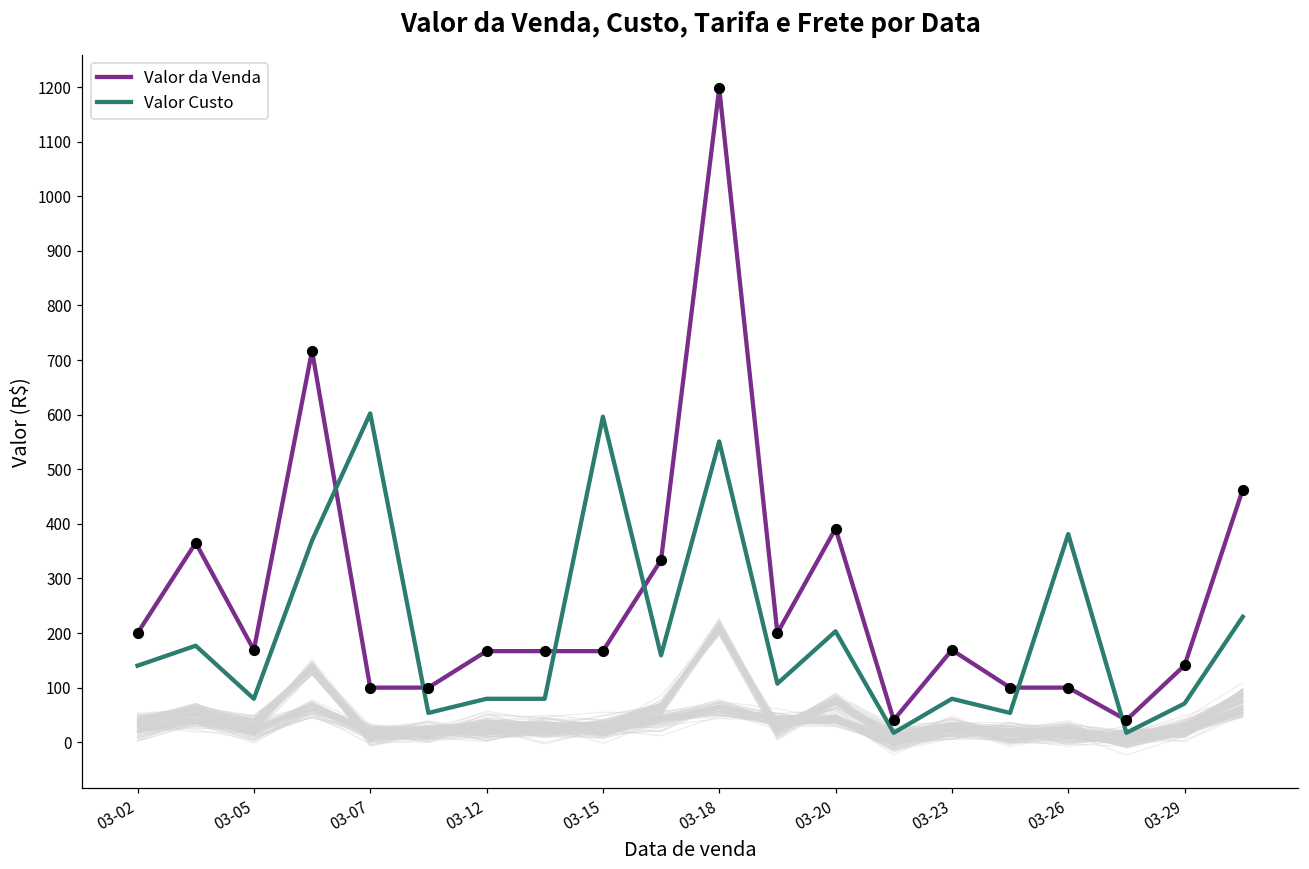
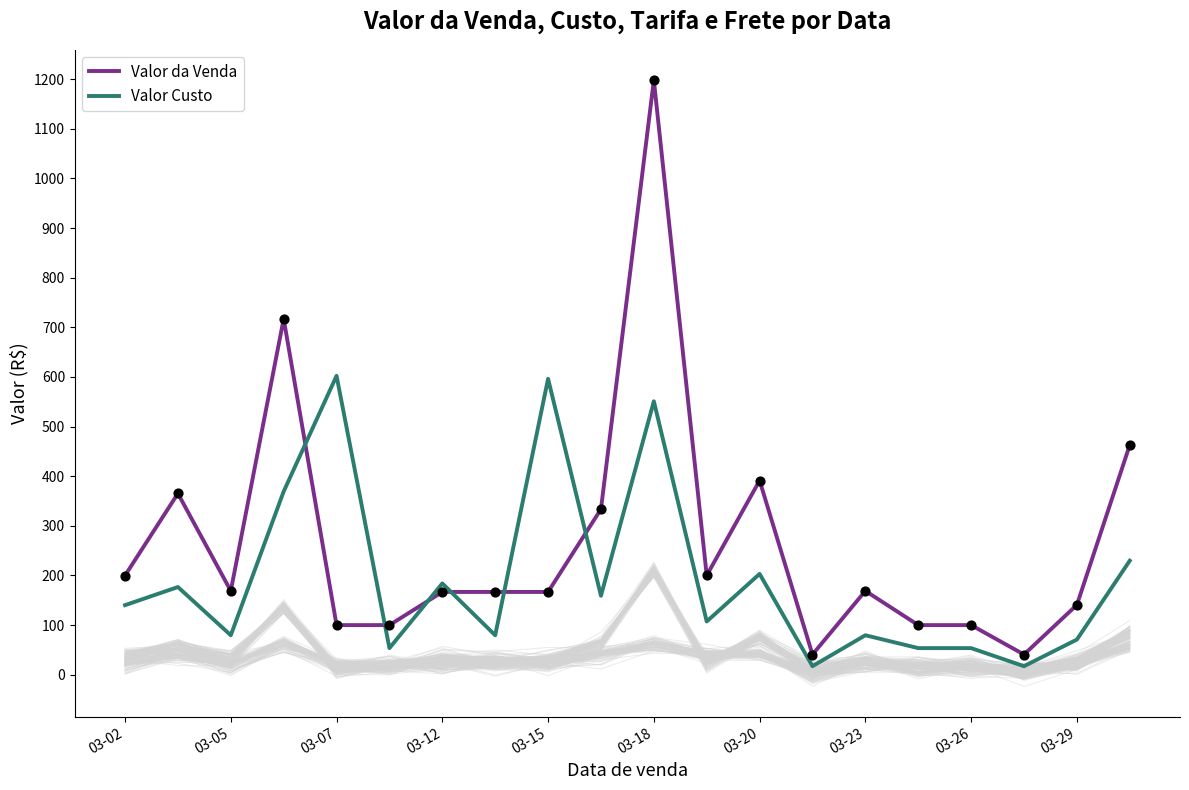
Valor Custo, 03-12: 80 -> 180
Valor Custo, 03-26: 380 -> 50
